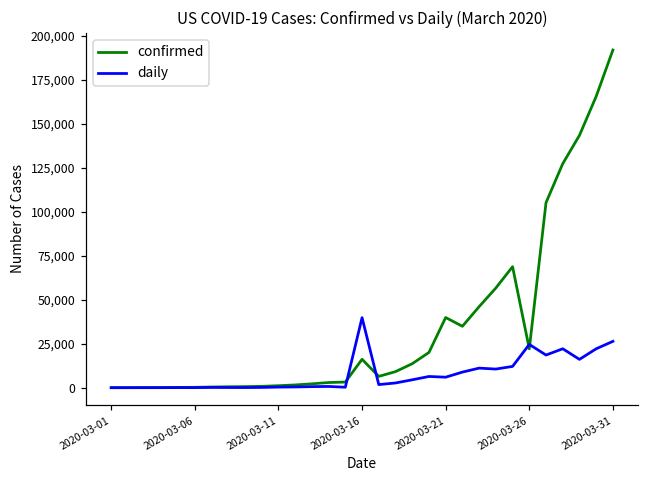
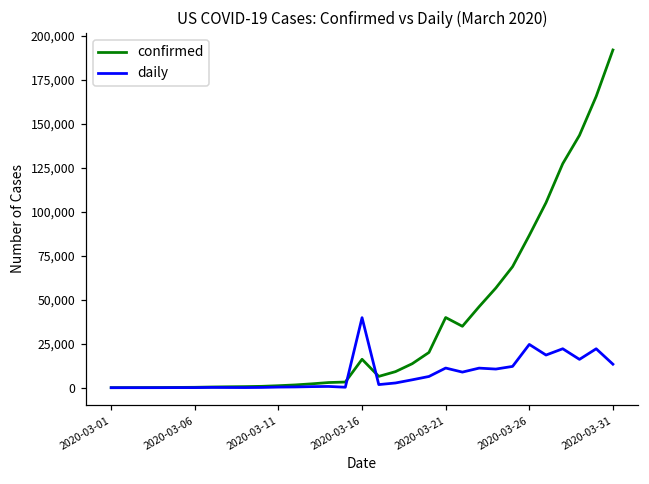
daily, 2020-03-21: 6,000 -> 11,000
confirmed, 2020-03-26: 22,000 -> 87,000
daily, 2020-03-31: 26,000 -> 13,000
